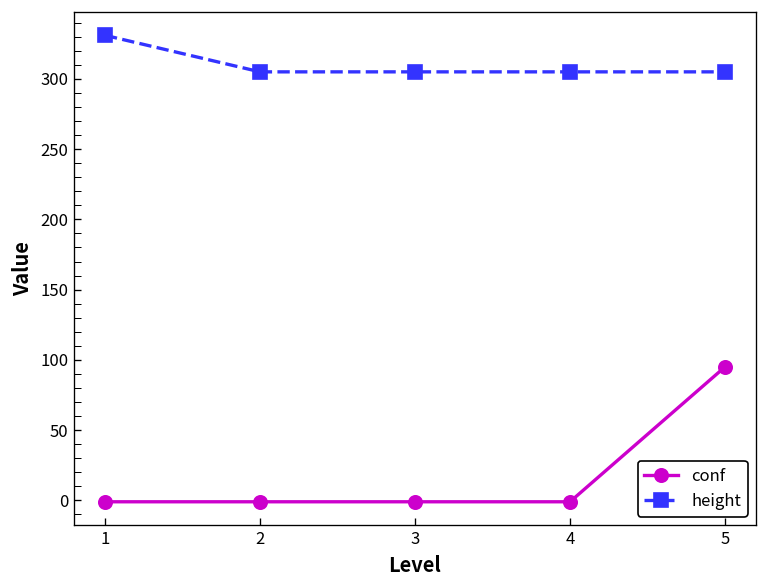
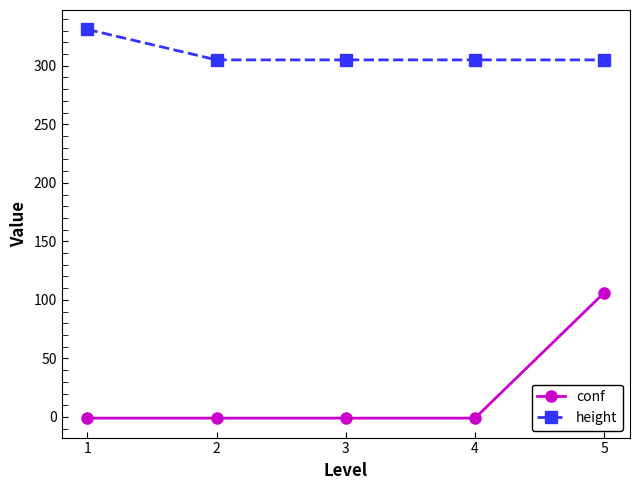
conf, 5: 95 -> 106
